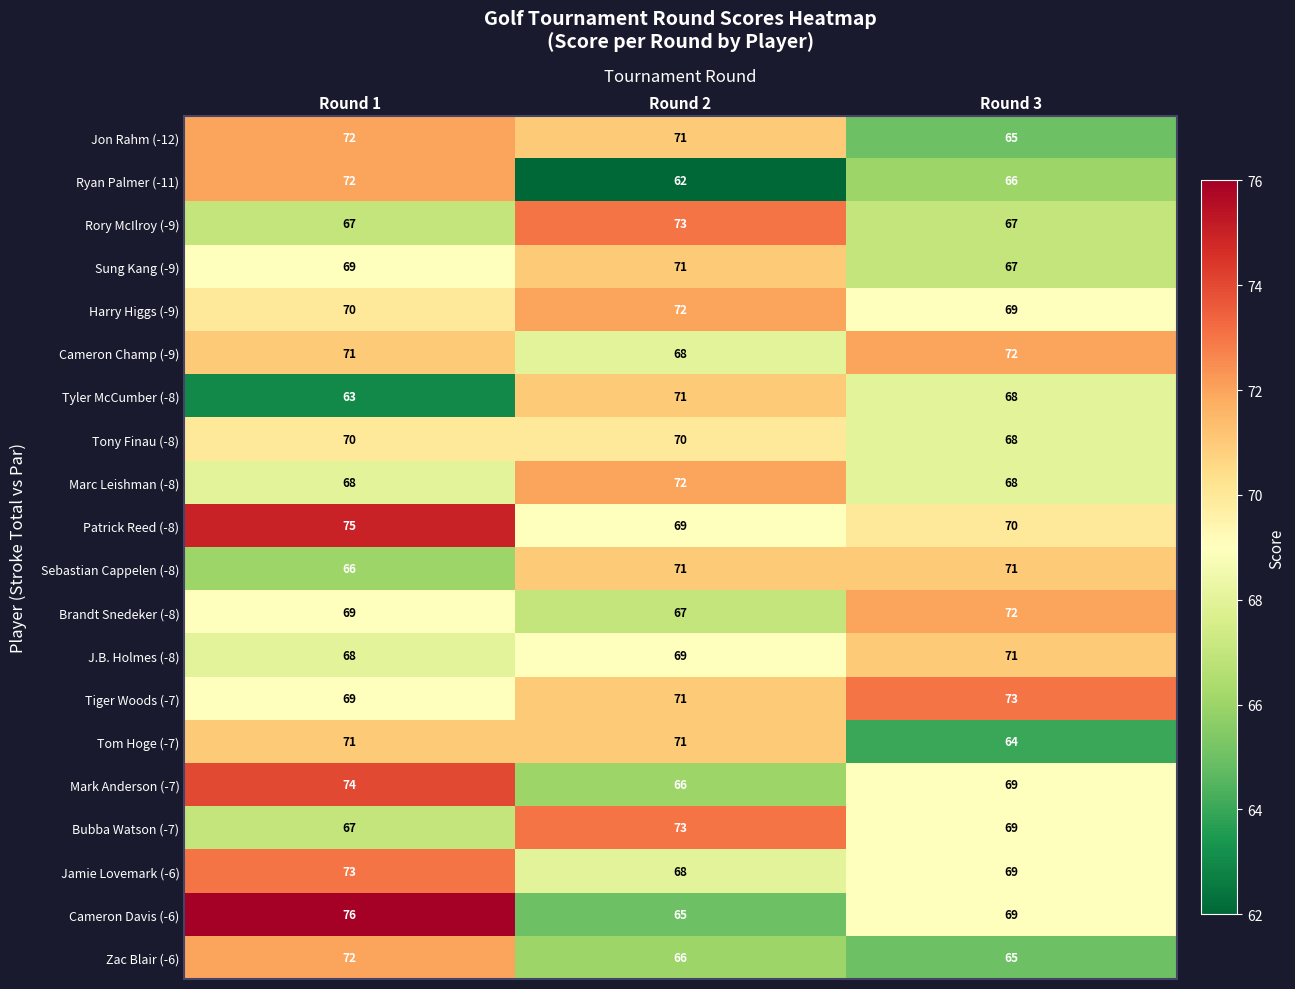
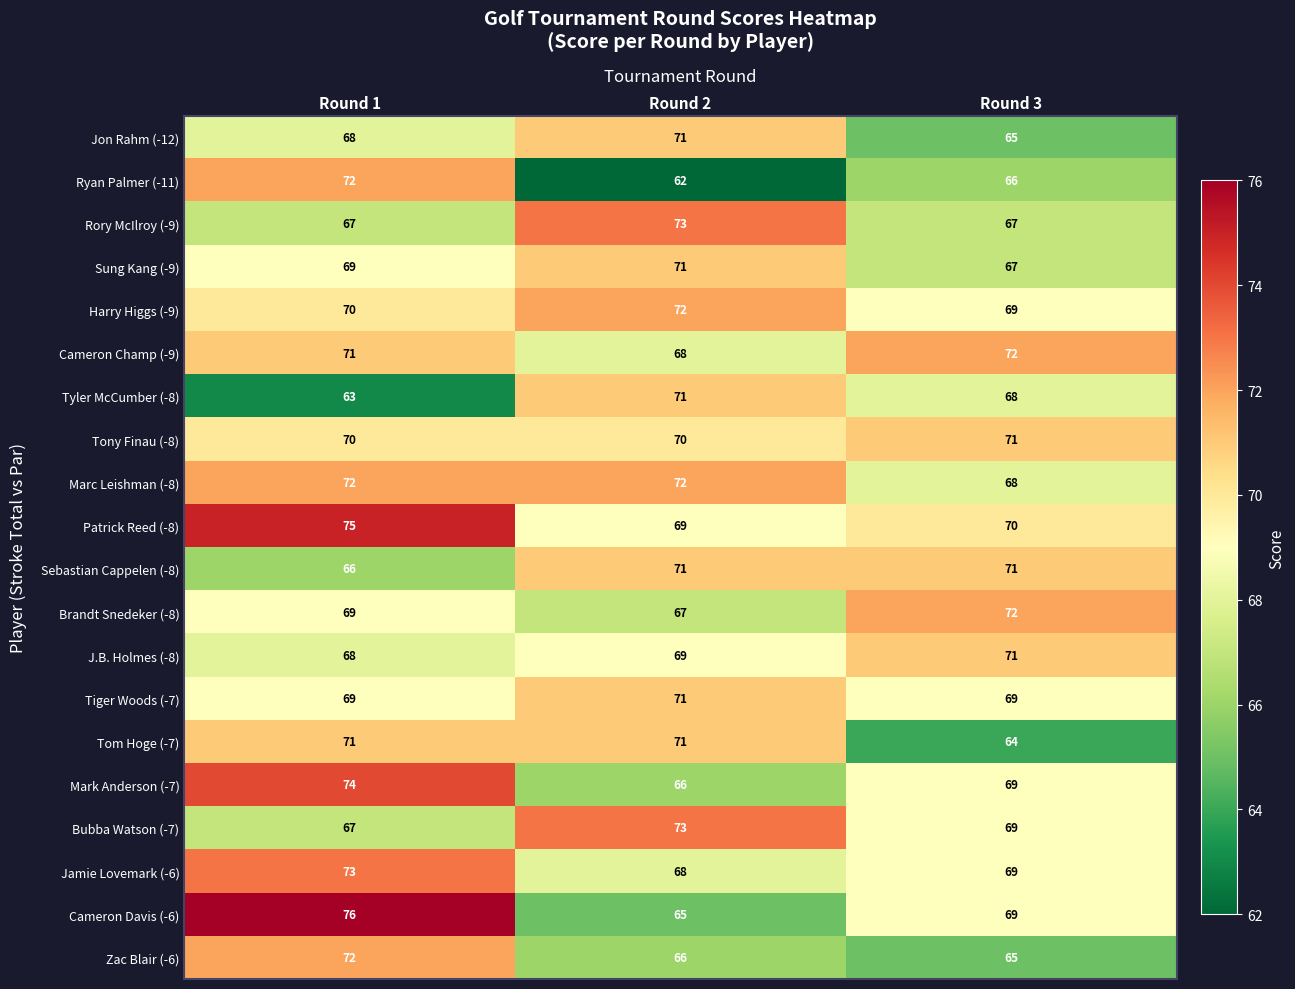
Jon Rahm (-12), Round 1: 72 -> 68
Tony Finau (-8), Round 3: 68 -> 71
Marc Leishman (-8), Round 1: 68 -> 72
Tiger Woods (-7), Round 3: 73 -> 69
